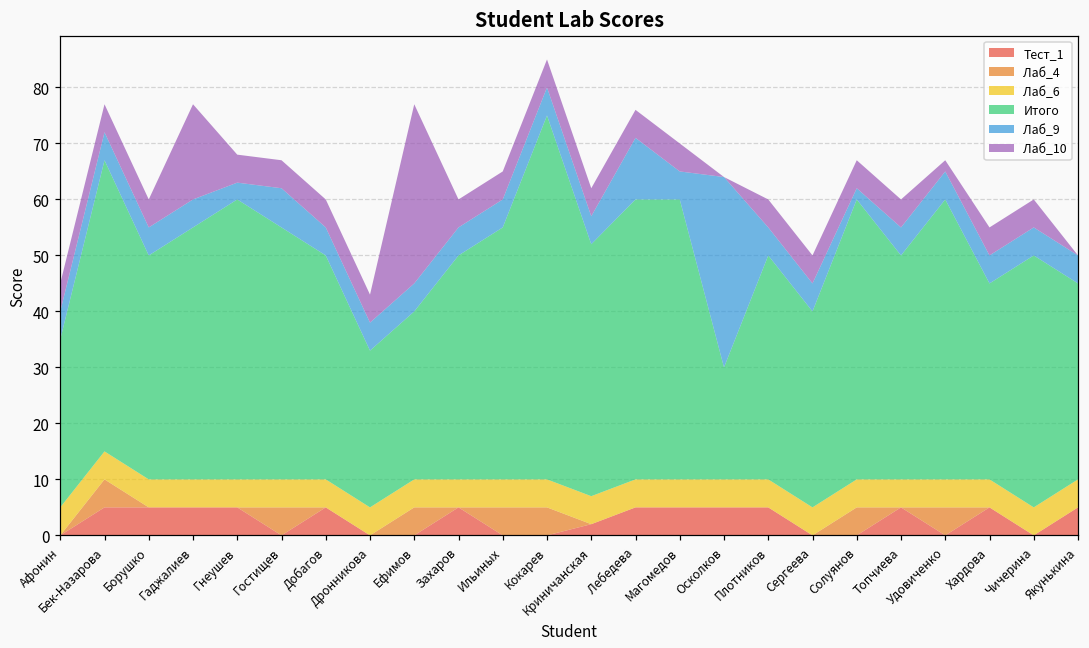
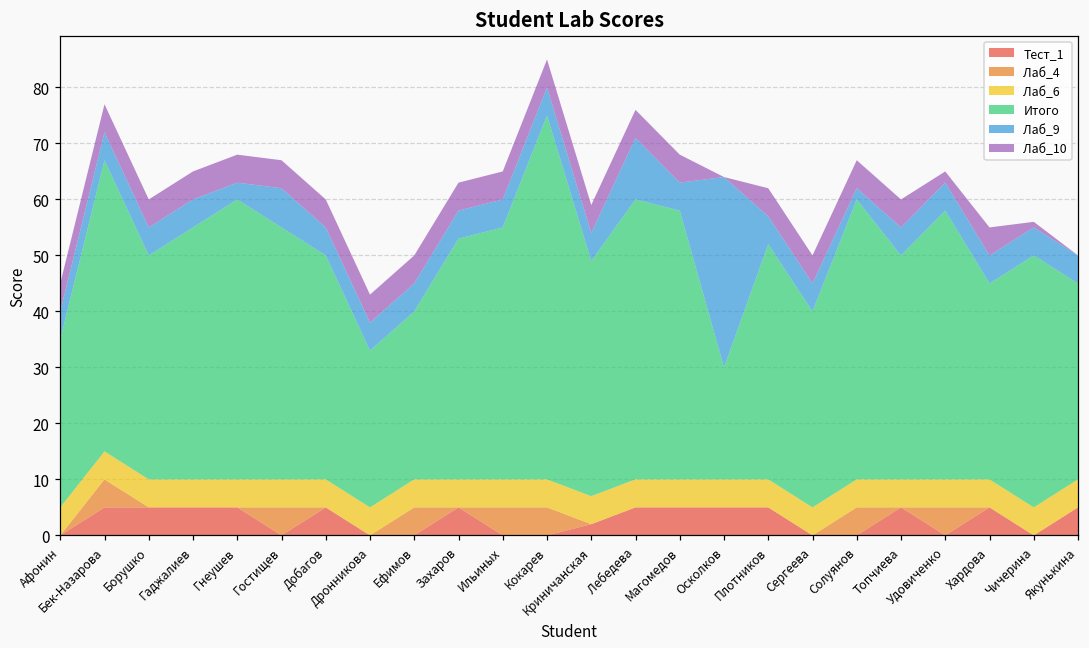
Лаб_10, Гаджалиев: 17 -> 5
Лаб_10, Ефимов: 32 -> 5
Итого, Захаров: 40 -> 43
Итого, Криничанская: 45 -> 42
Итого, Магомедов: 50 -> 48
Итого, Плотников: 40 -> 42
Итого, Удовиченко: 50 -> 48
Лаб_10, Чичерина: 5 -> 1
